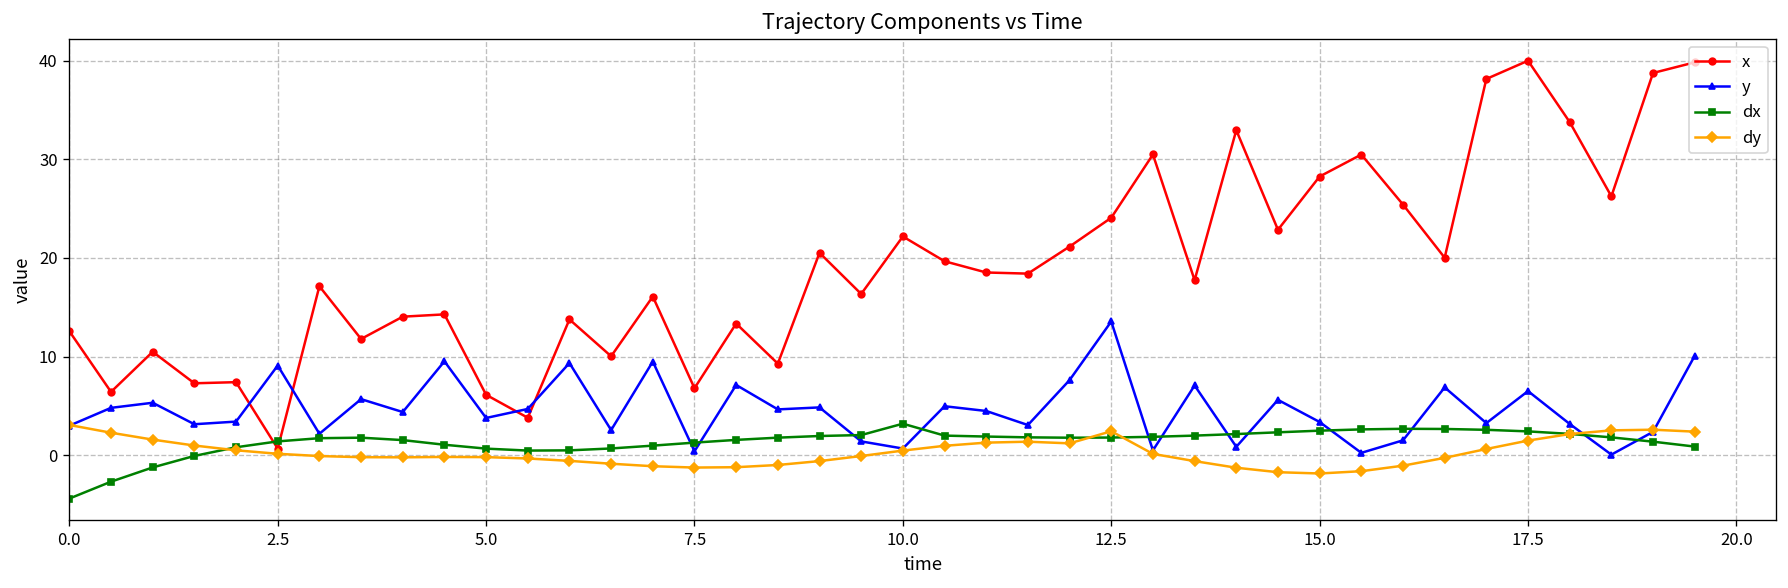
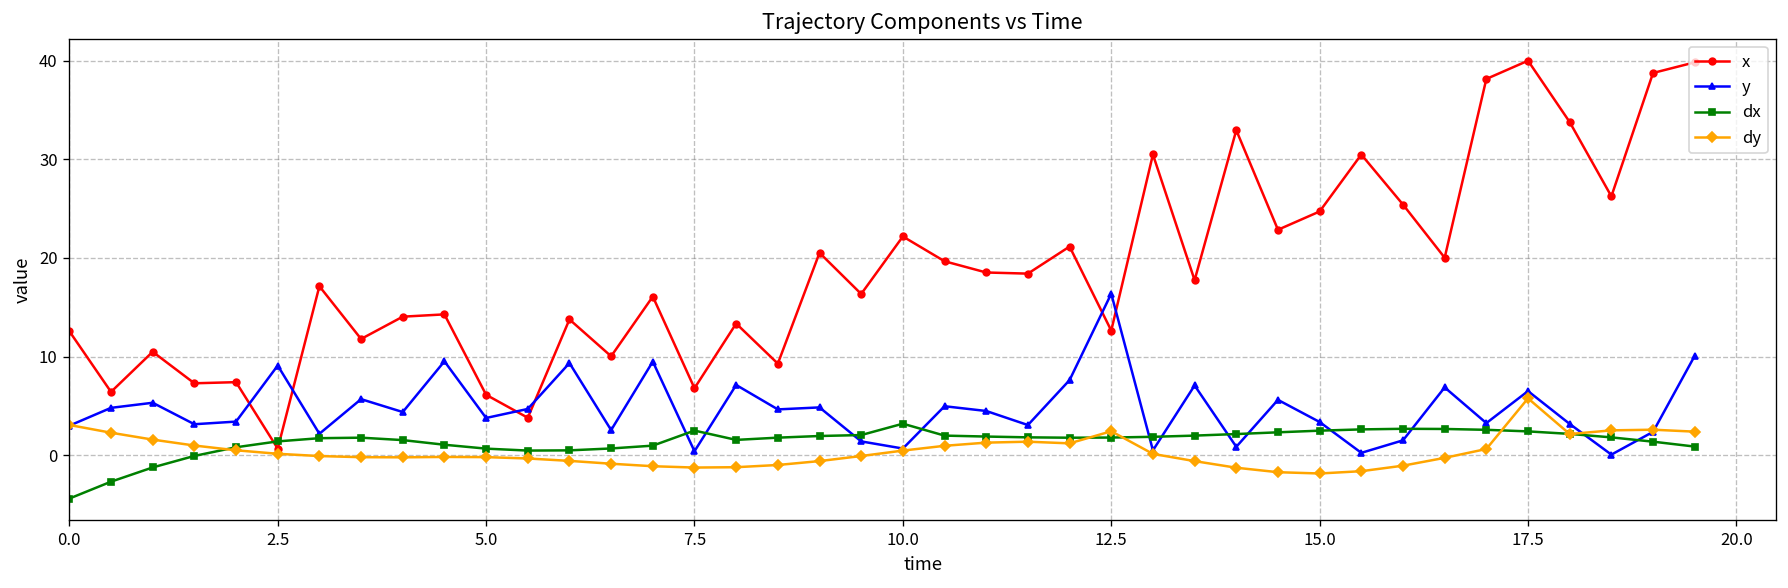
dx, 7.5: 1 -> 2
x, 12.5: 24 -> 13
y, 12.5: 14 -> 16
x, 15.0: 28 -> 25
dy, 17.5: 1 -> 6
